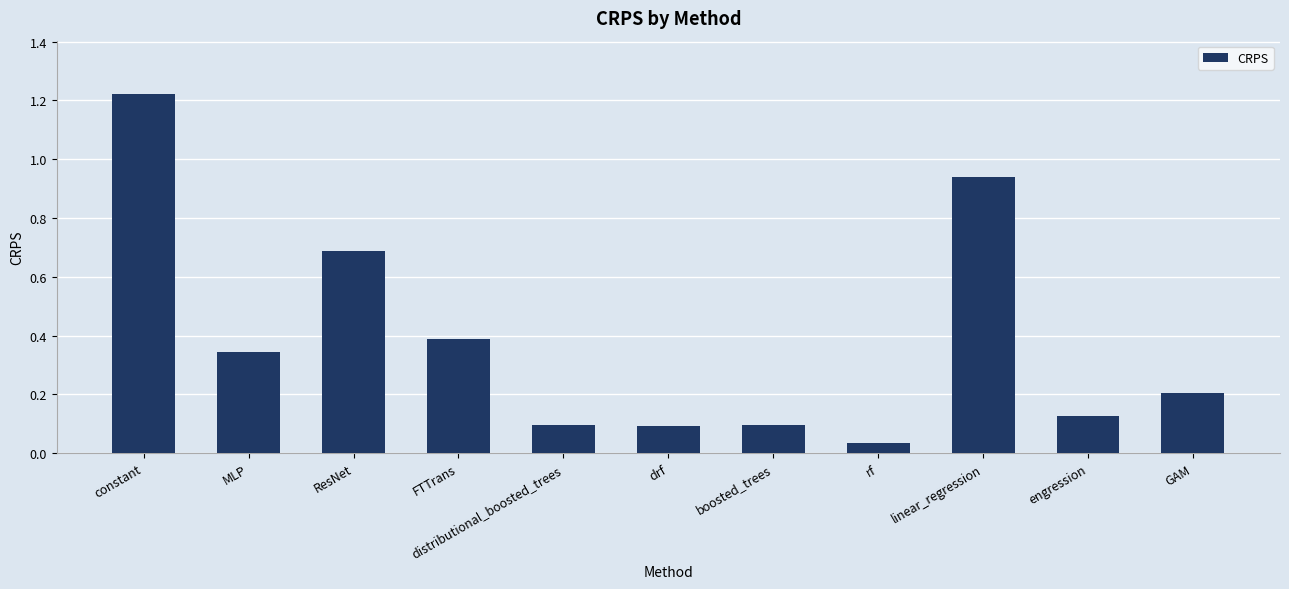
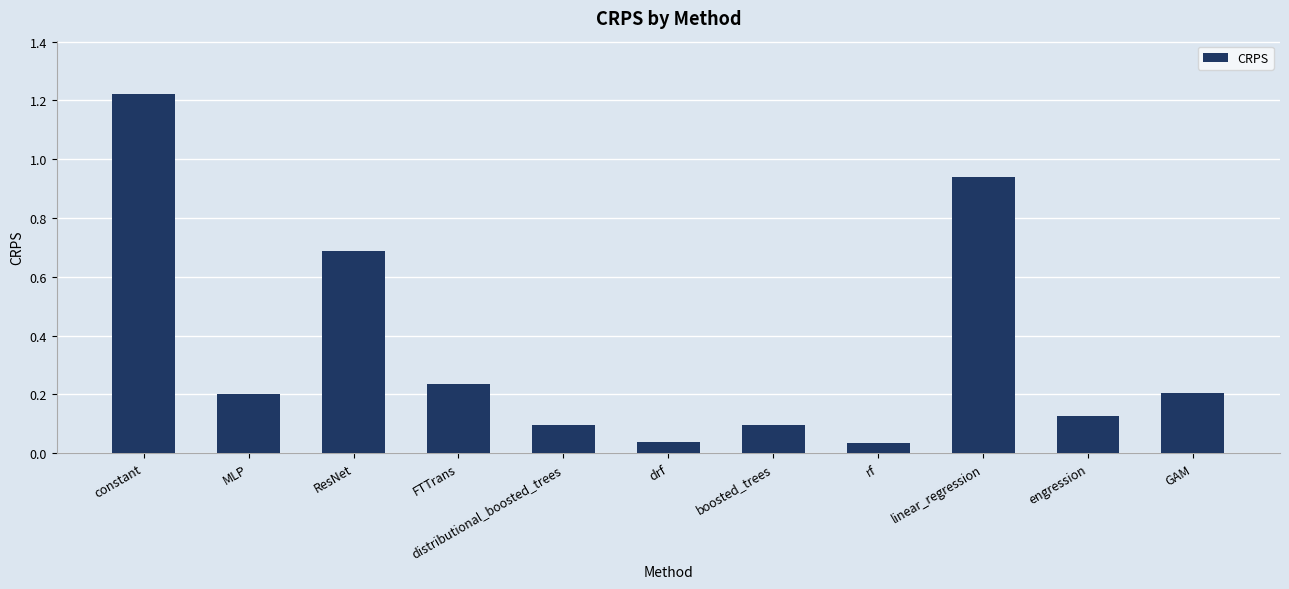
MLP: 0.35 -> 0.20
FTTrans: 0.39 -> 0.24
drf: 0.09 -> 0.04
